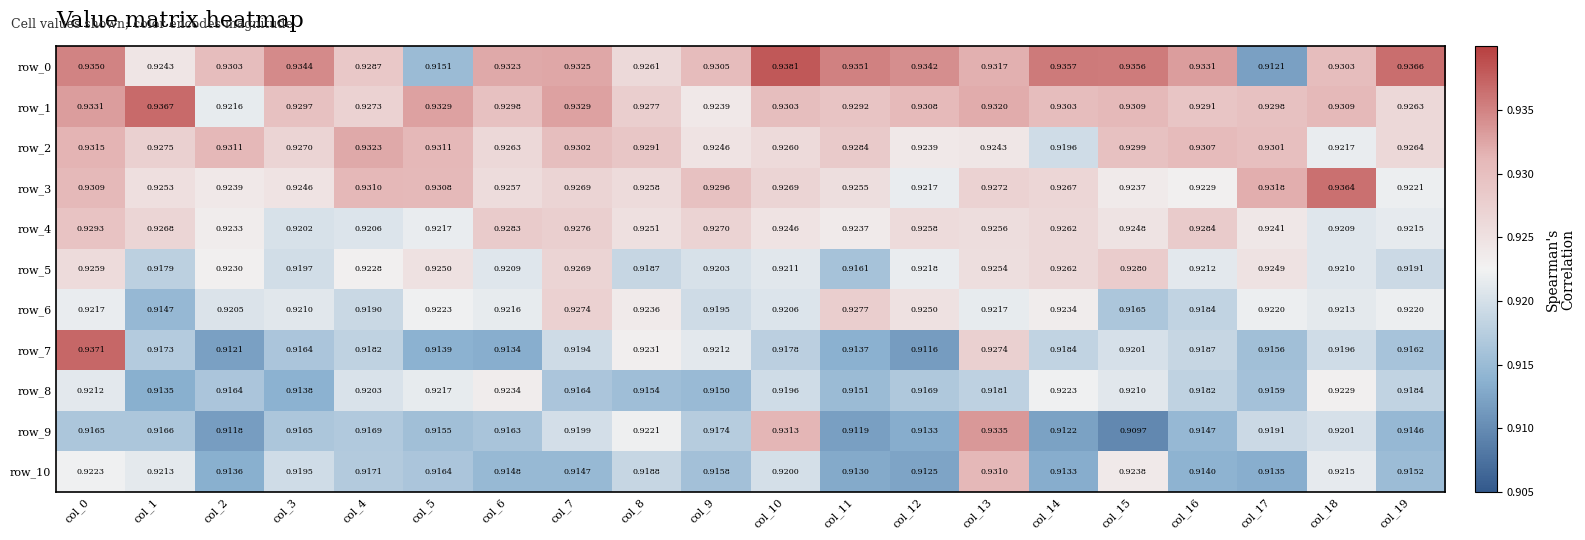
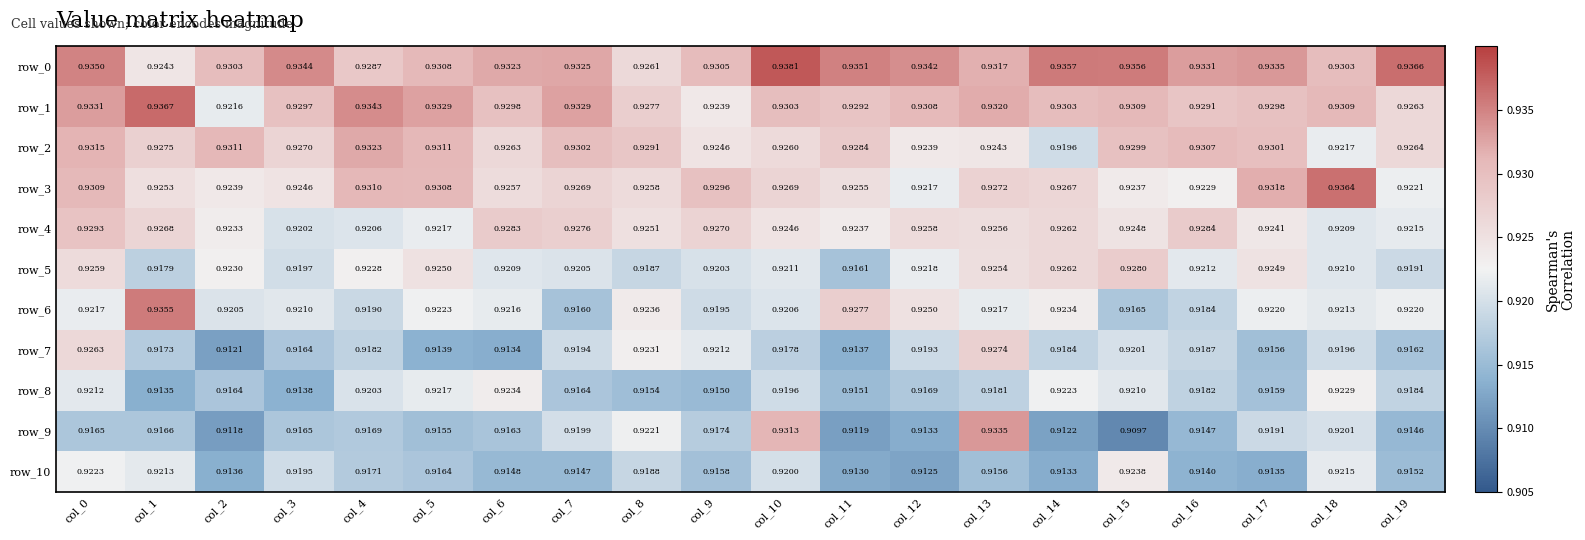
row_0, col_5: 0.9151 -> 0.9308
row_0, col_17: 0.9121 -> 0.9335
row_1, col_4: 0.9273 -> 0.9343
row_5, col_7: 0.9269 -> 0.9205
row_6, col_1: 0.9147 -> 0.9355
row_6, col_7: 0.9274 -> 0.9160
row_7, col_0: 0.9371 -> 0.9263
row_7, col_12: 0.9116 -> 0.9193
row_10, col_13: 0.9310 -> 0.9156
